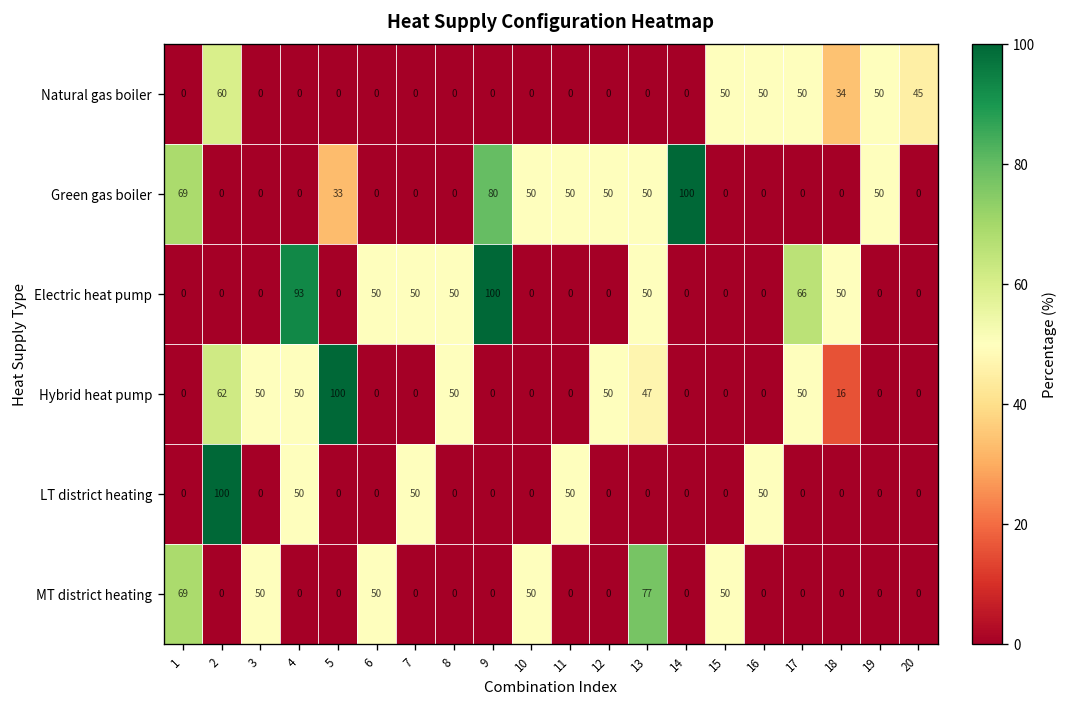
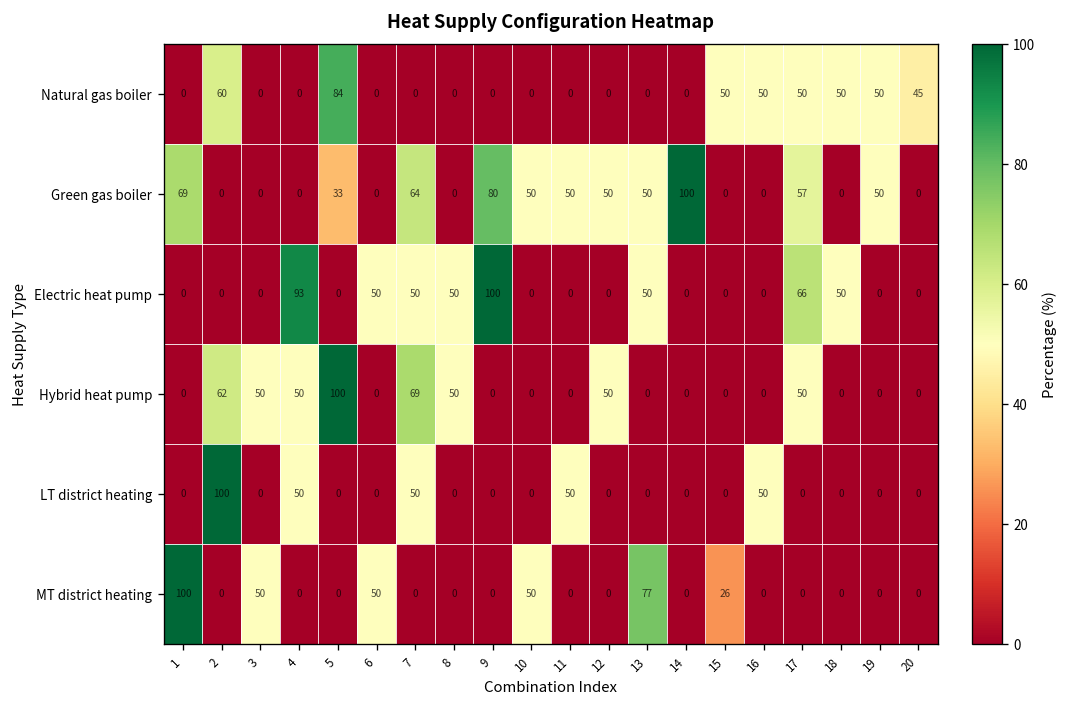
Natural gas boiler, 5: 0 -> 84
Natural gas boiler, 18: 34 -> 50
Green gas boiler, 7: 0 -> 64
Green gas boiler, 17: 0 -> 57
Hybrid heat pump, 7: 0 -> 69
Hybrid heat pump, 13: 47 -> 0
Hybrid heat pump, 18: 16 -> 0
MT district heating, 1: 69 -> 100
MT district heating, 15: 50 -> 26
